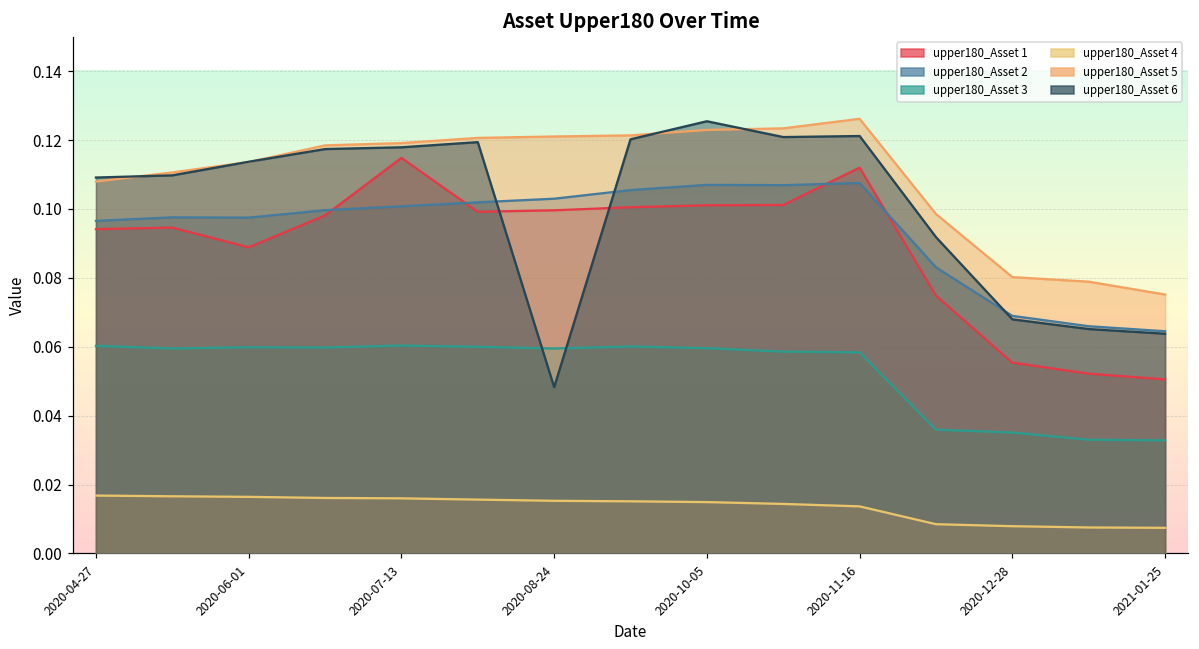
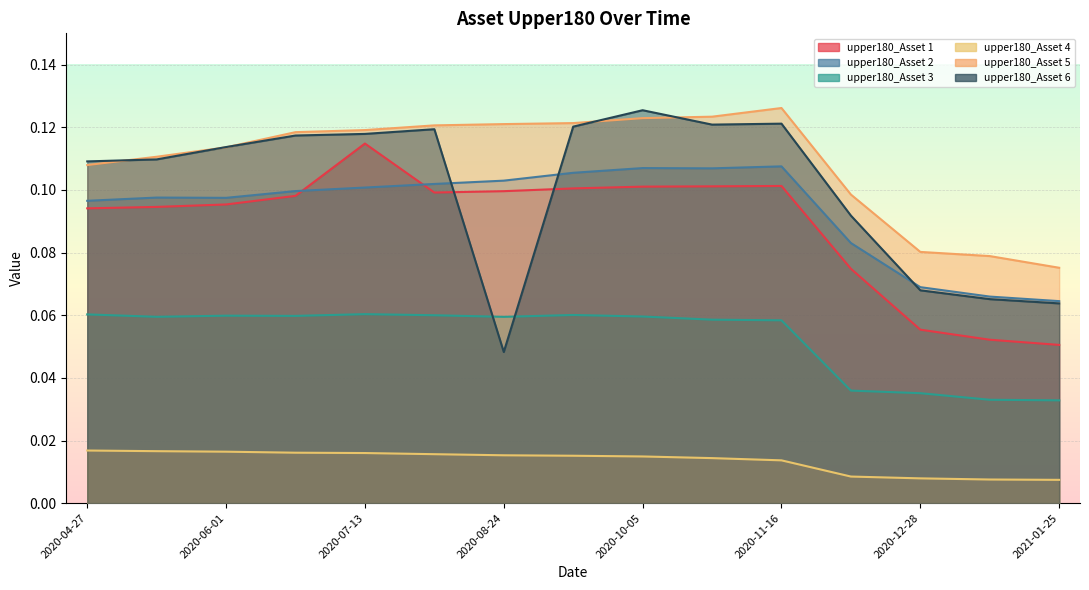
upper180_Asset 1, 2020-06-01: 0.089 -> 0.095
upper180_Asset 1, 2020-11-16: 0.112 -> 0.101
